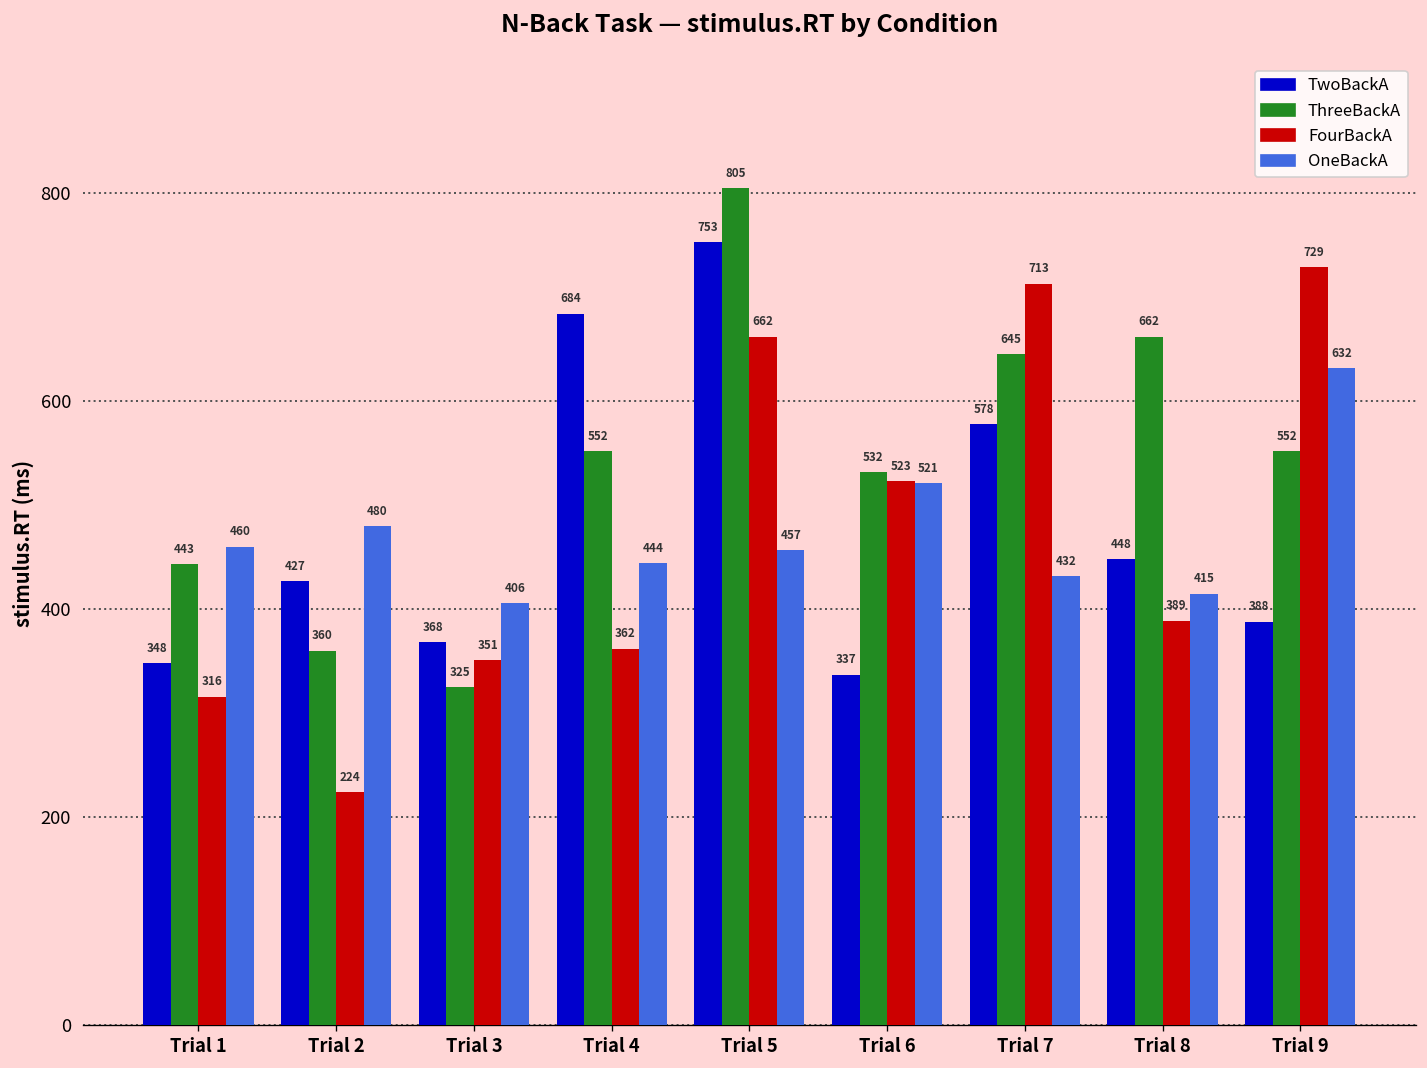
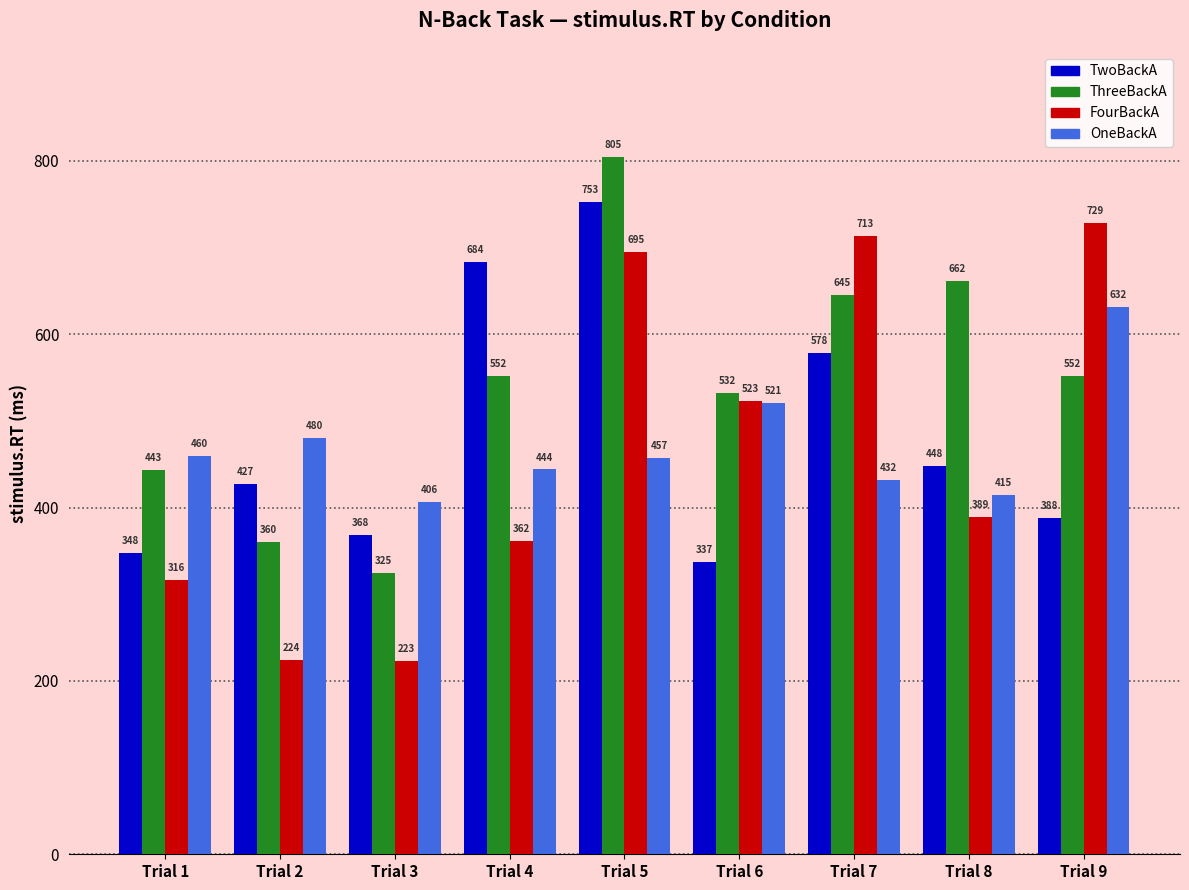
FourBackA, Trial 3: 351 -> 223
FourBackA, Trial 5: 662 -> 695
